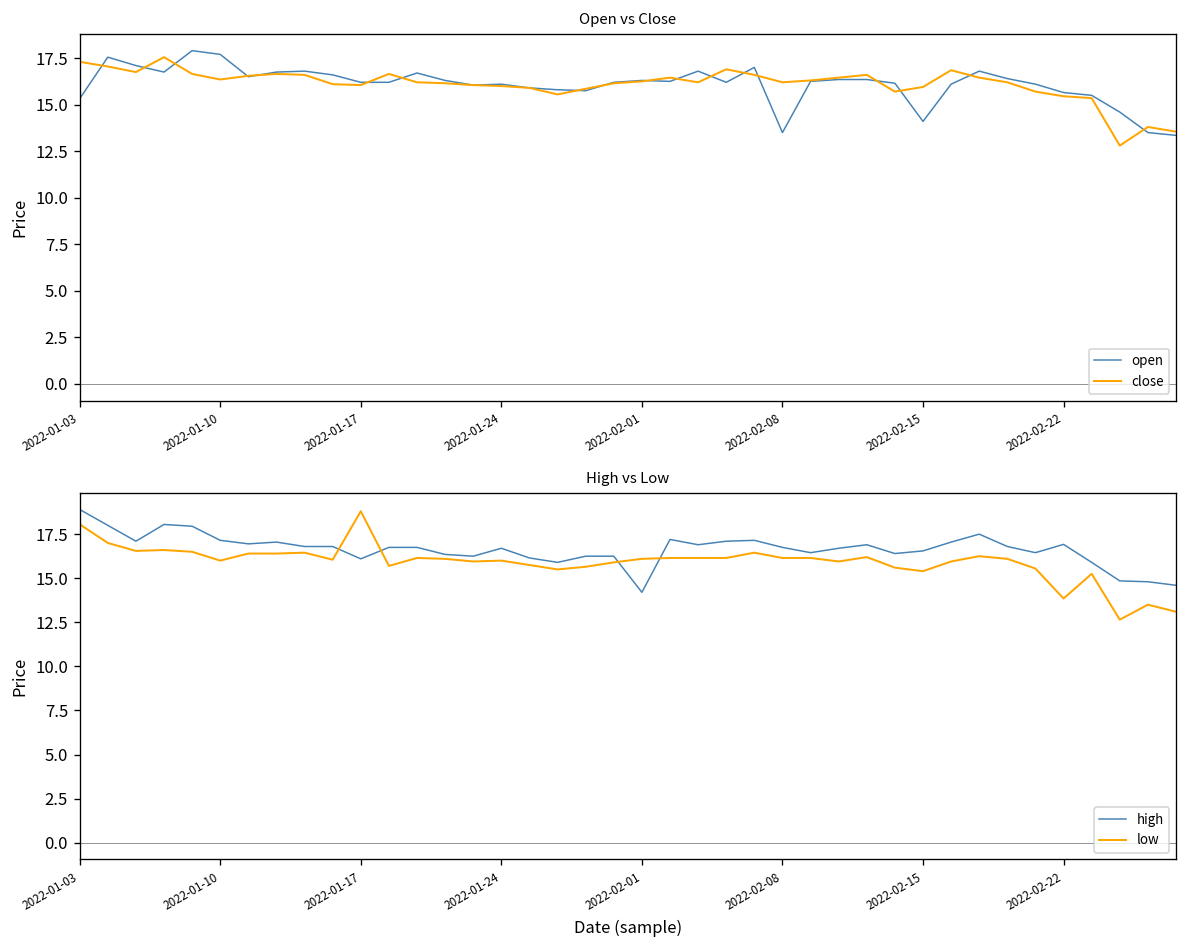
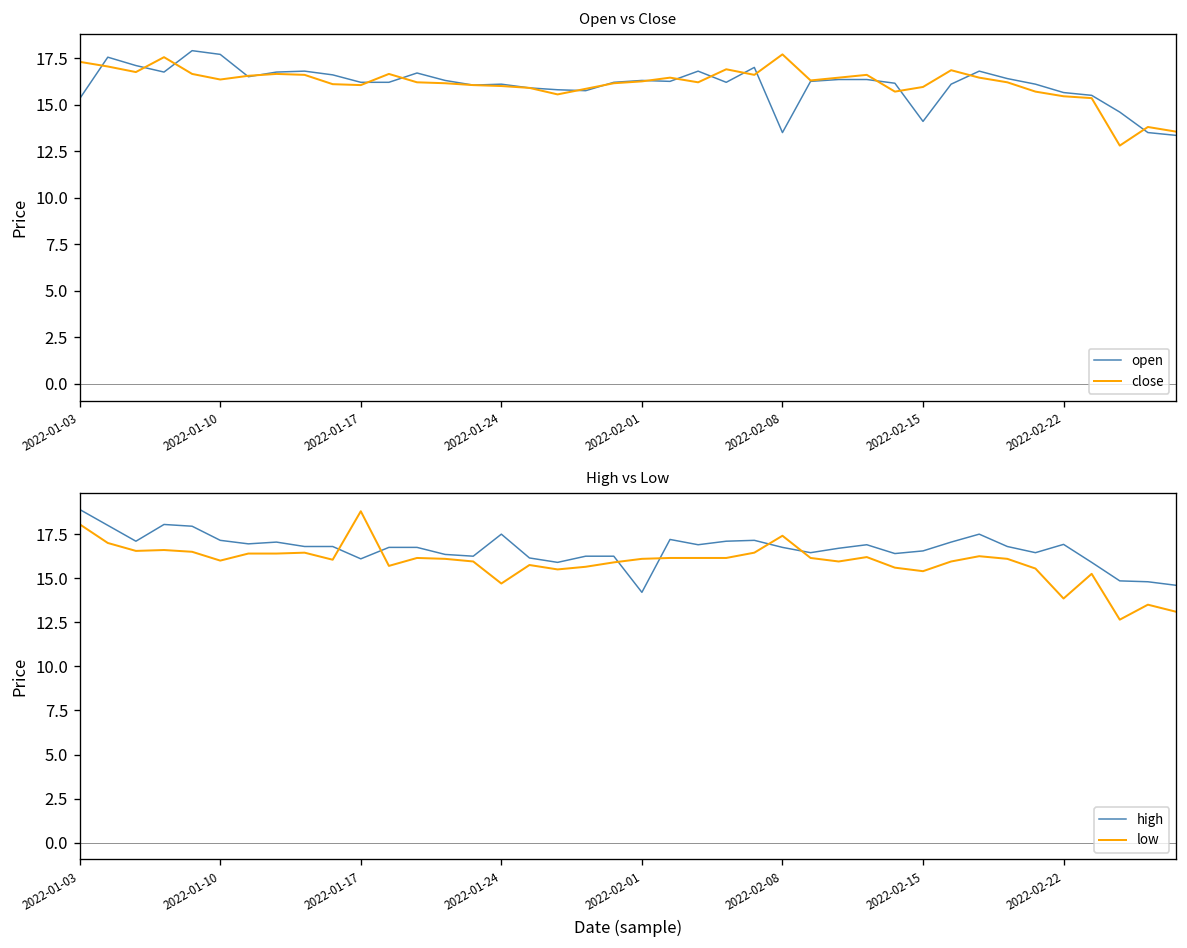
Open vs Close, close, 2022-02-08: 16.2 -> 17.7
High vs Low, high, 2022-01-24: 16.7 -> 17.5
High vs Low, low, 2022-01-24: 16.0 -> 14.7
High vs Low, low, 2022-02-08: 16.2 -> 17.4
